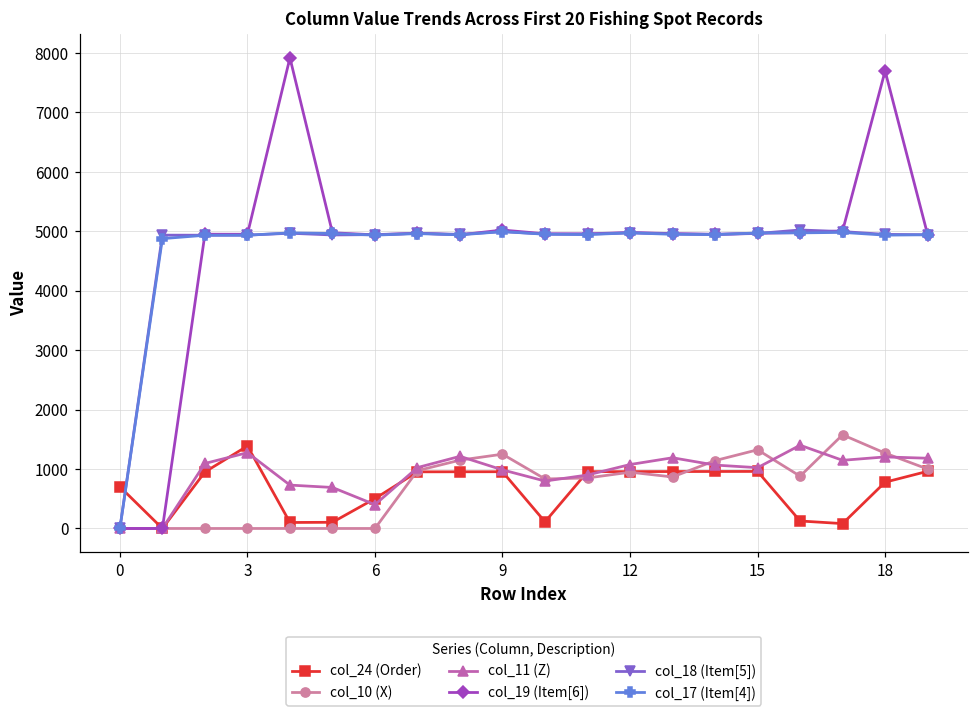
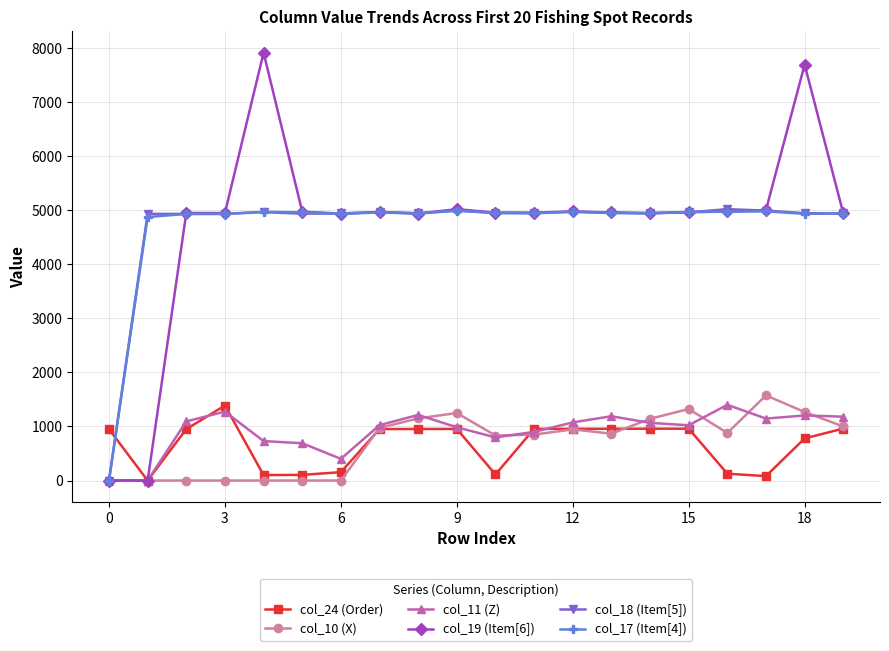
col_24 (Order), 0: 700 -> 1000
col_24 (Order), 6: 500 -> 200
